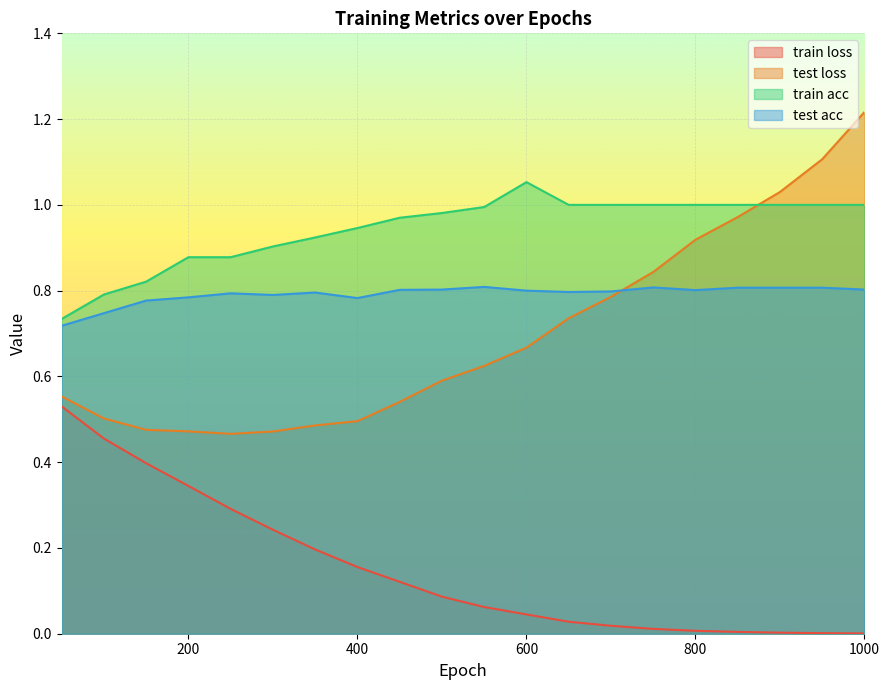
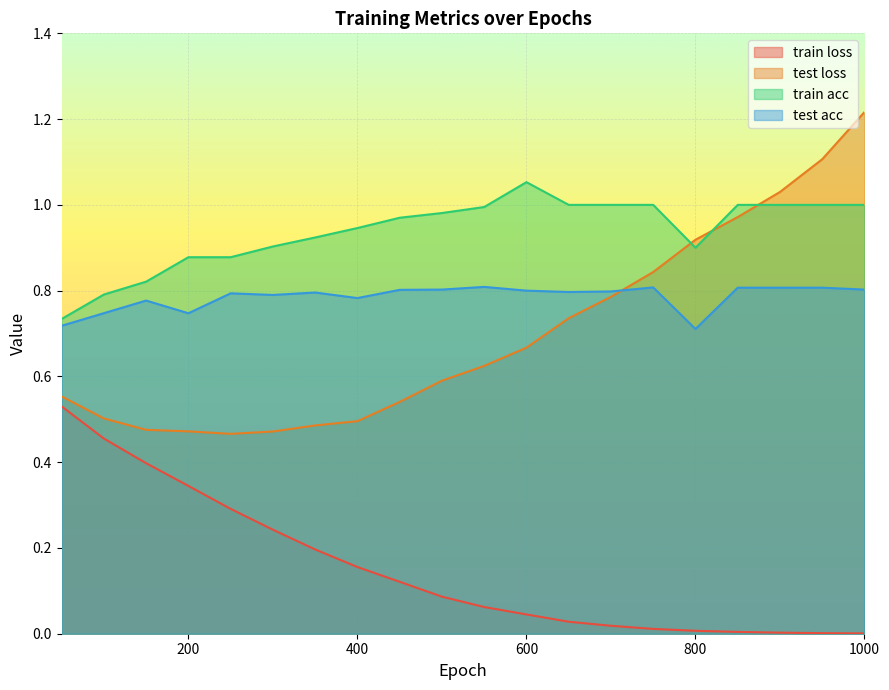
test acc, 200: 0.78 -> 0.75
train acc, 800: 1.0 -> 0.9
test acc, 800: 0.80 -> 0.71
